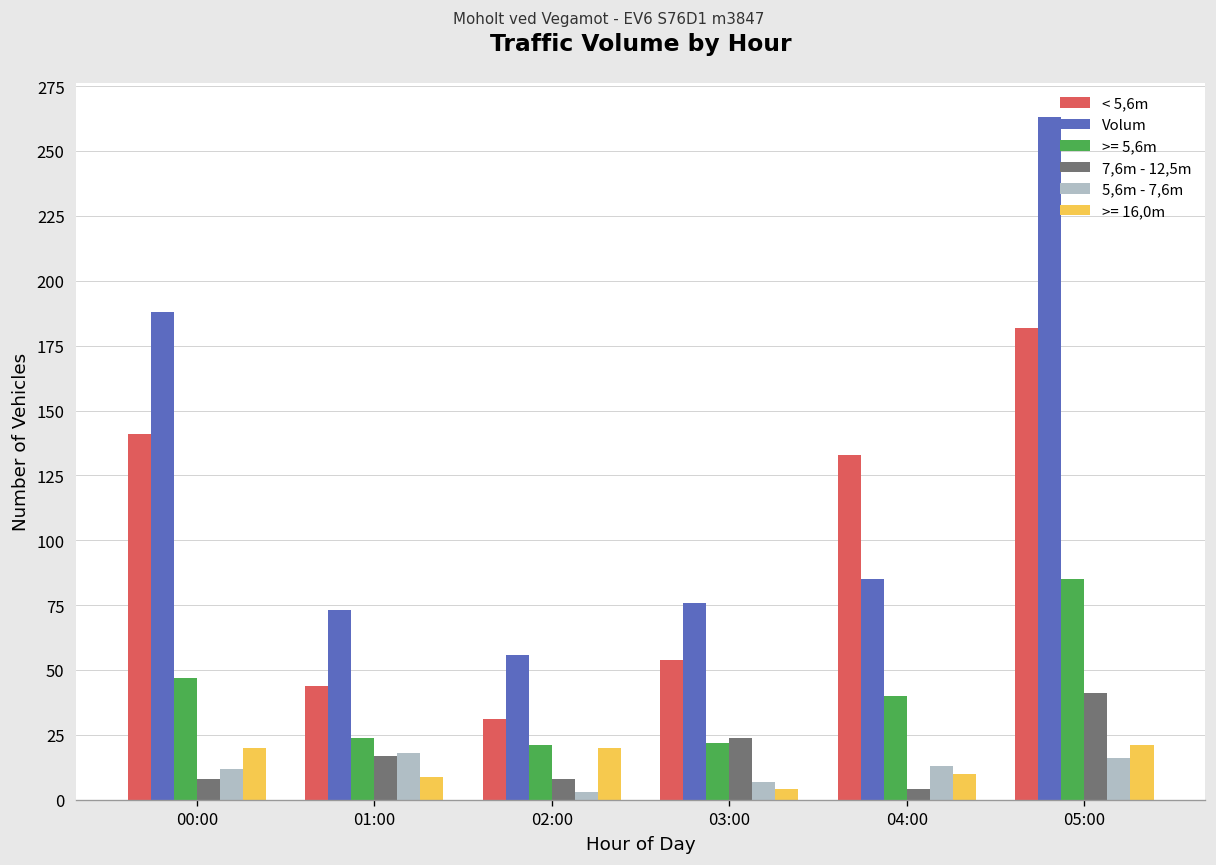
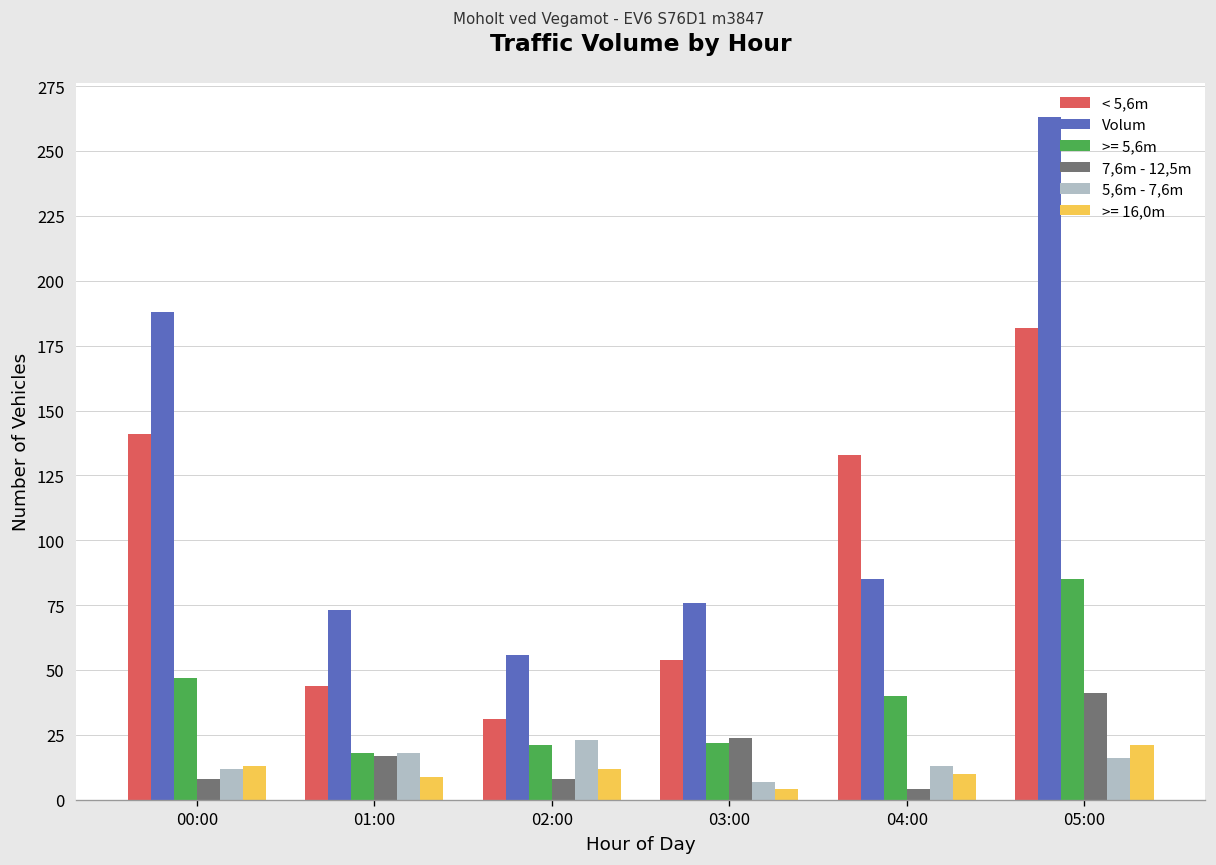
>= 16,0m, 00:00: 20 -> 13
>= 5,6m, 01:00: 24 -> 18
5,6m - 7,6m, 02:00: 3 -> 23
>= 16,0m, 02:00: 20 -> 12
